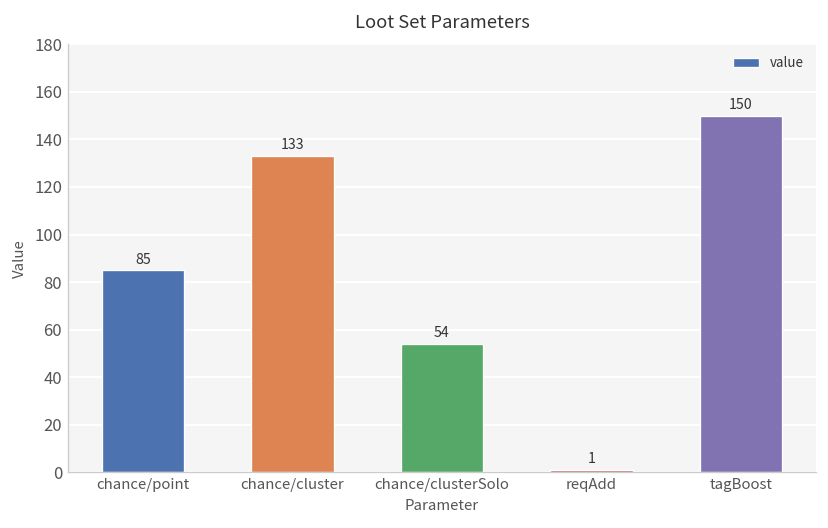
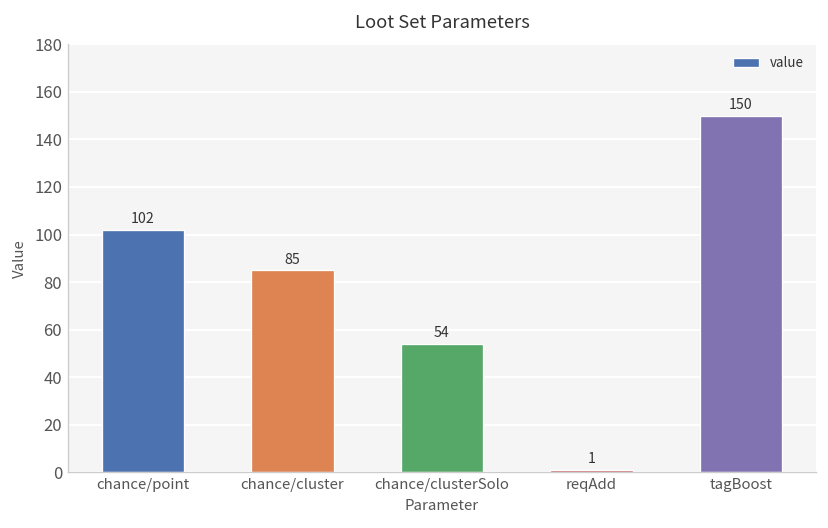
chance/point: 85 -> 102
chance/cluster: 133 -> 85
